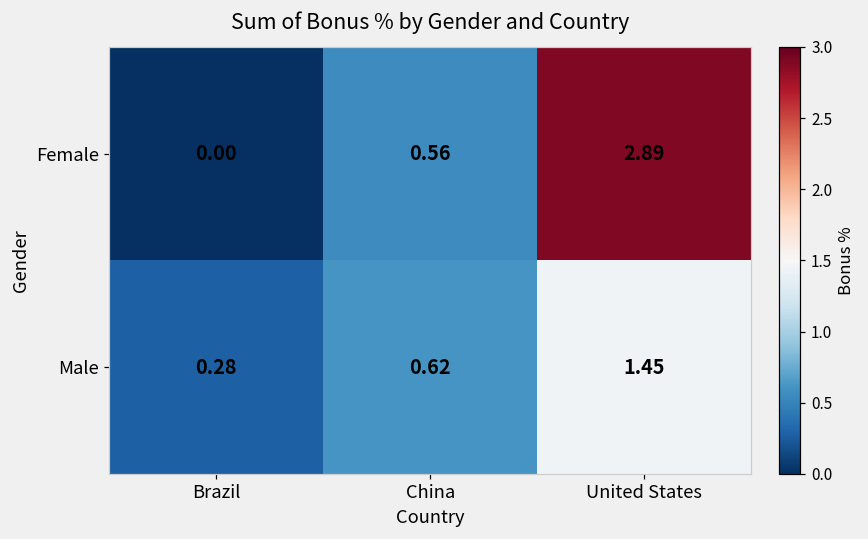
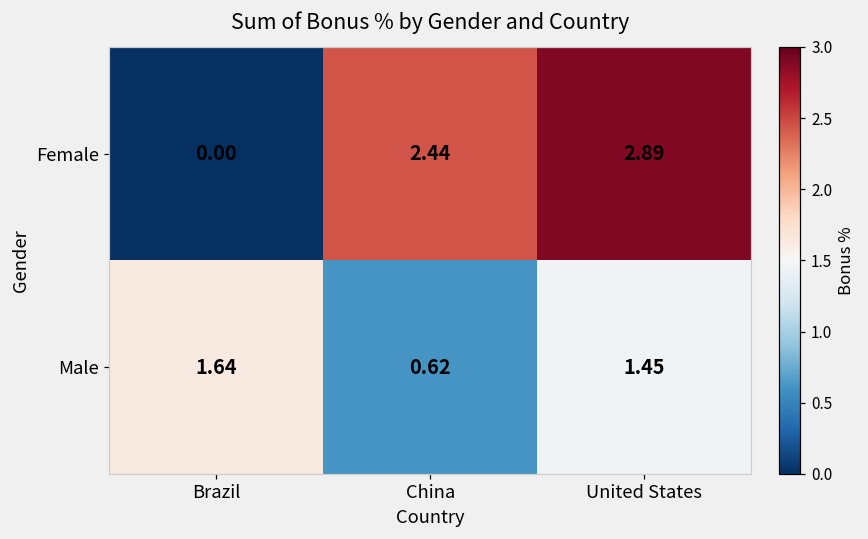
Female, China: 0.56 -> 2.44
Male, Brazil: 0.28 -> 1.64
